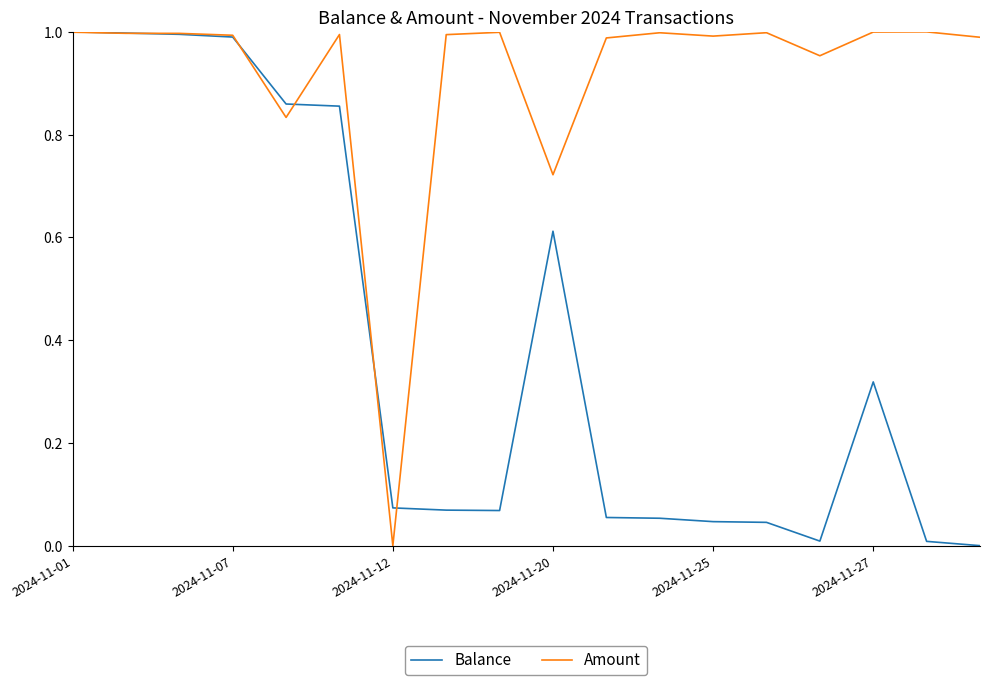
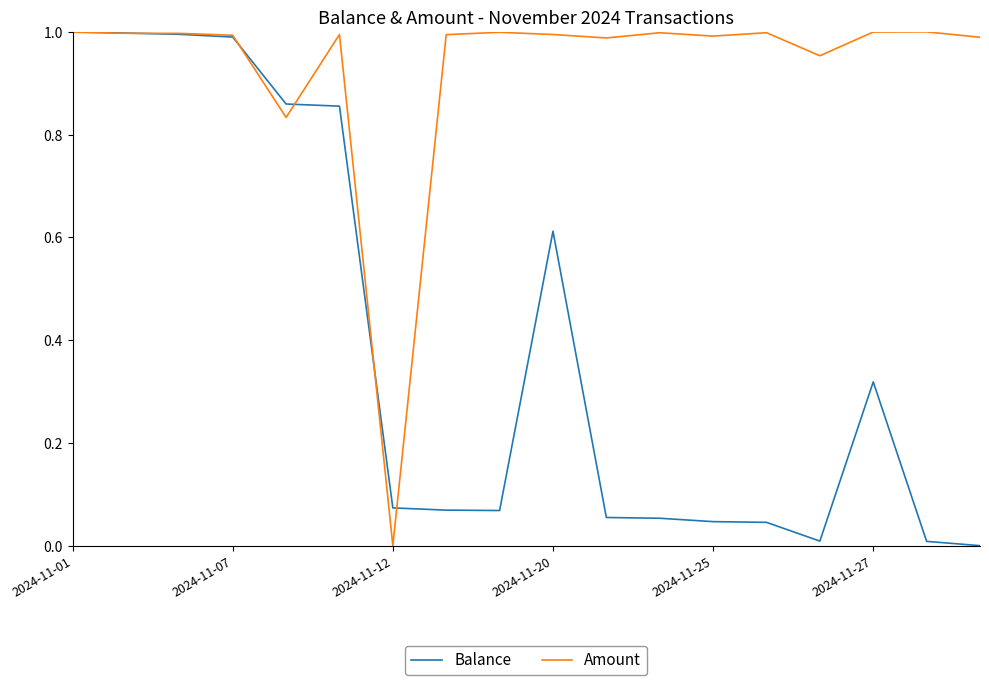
Amount, 2024-11-20: 0.72 -> 0.99
